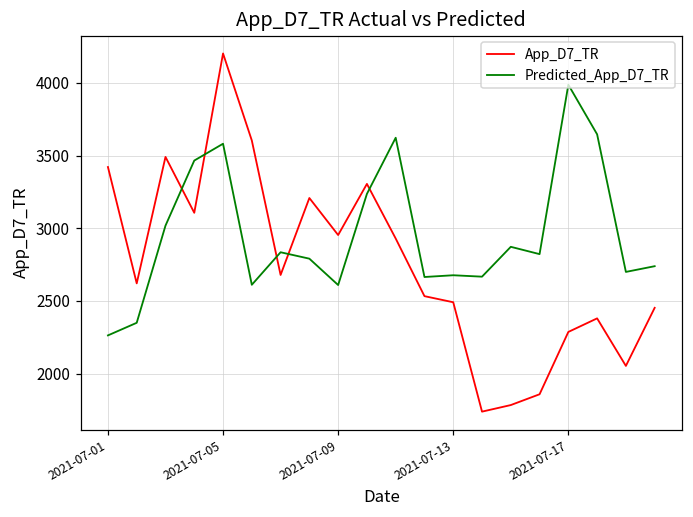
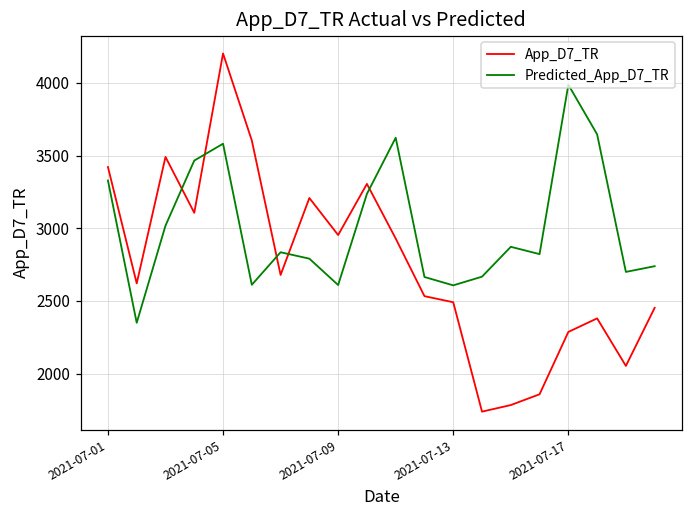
Predicted_App_D7_TR, 2021-07-01: 2260 -> 3330
Predicted_App_D7_TR, 2021-07-13: 2680 -> 2610
